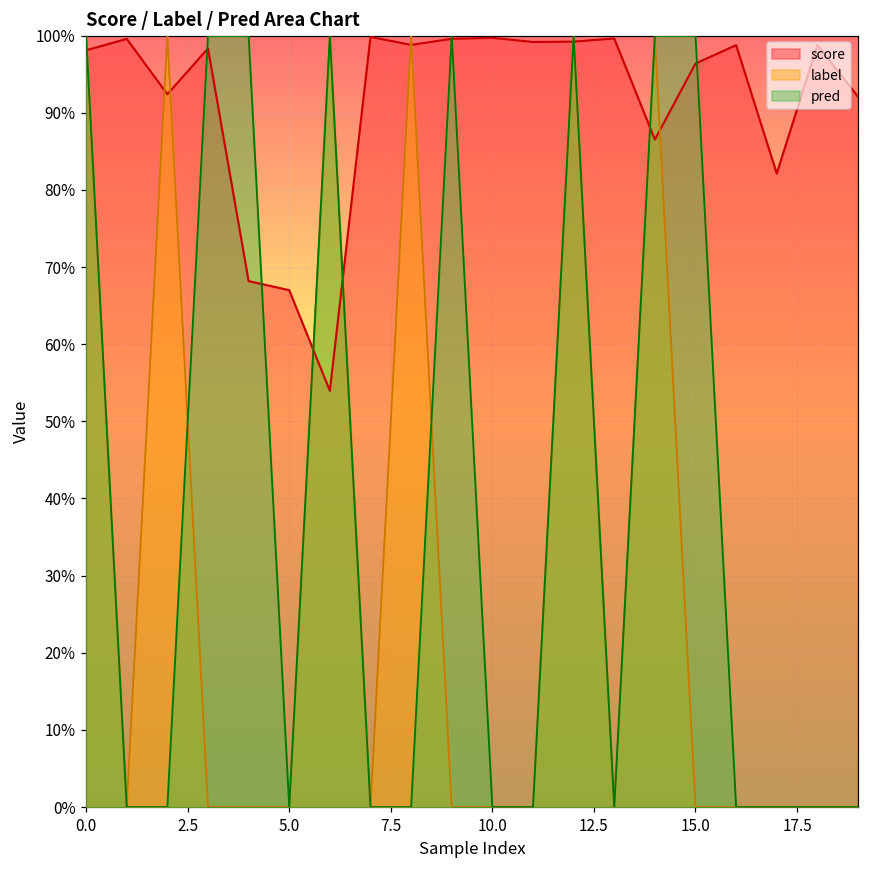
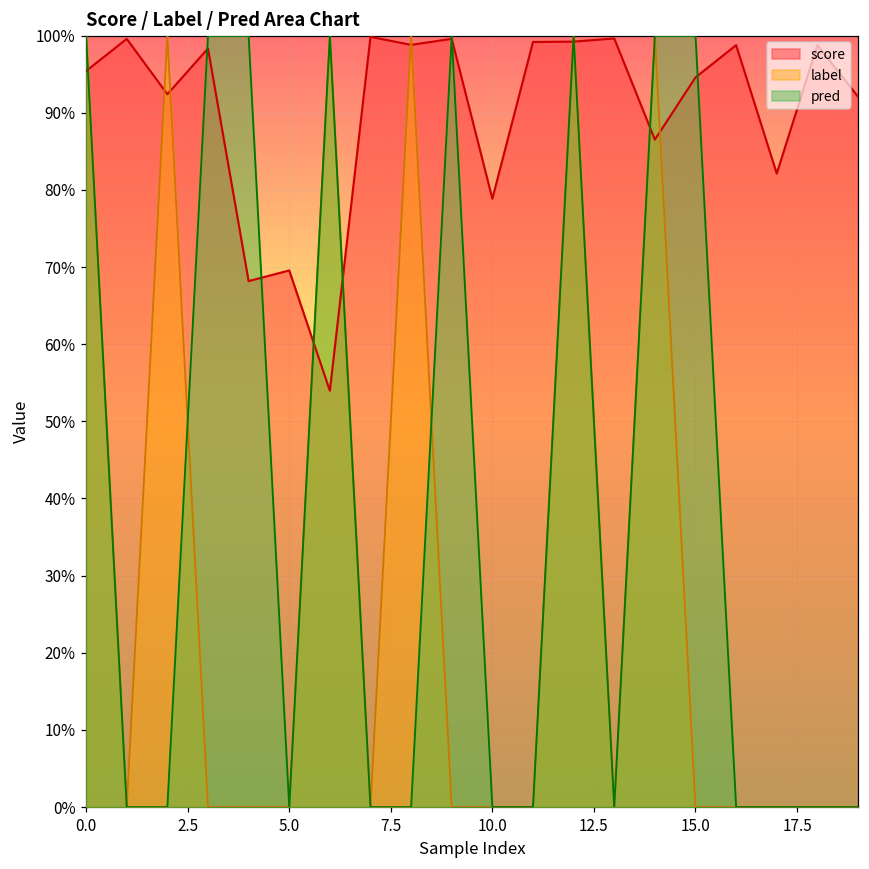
score, 0.0: 98% -> 95%
score, 5.0: 67% -> 70%
score, 10.0: 100% -> 79%
score, 15.0: 96% -> 95%
